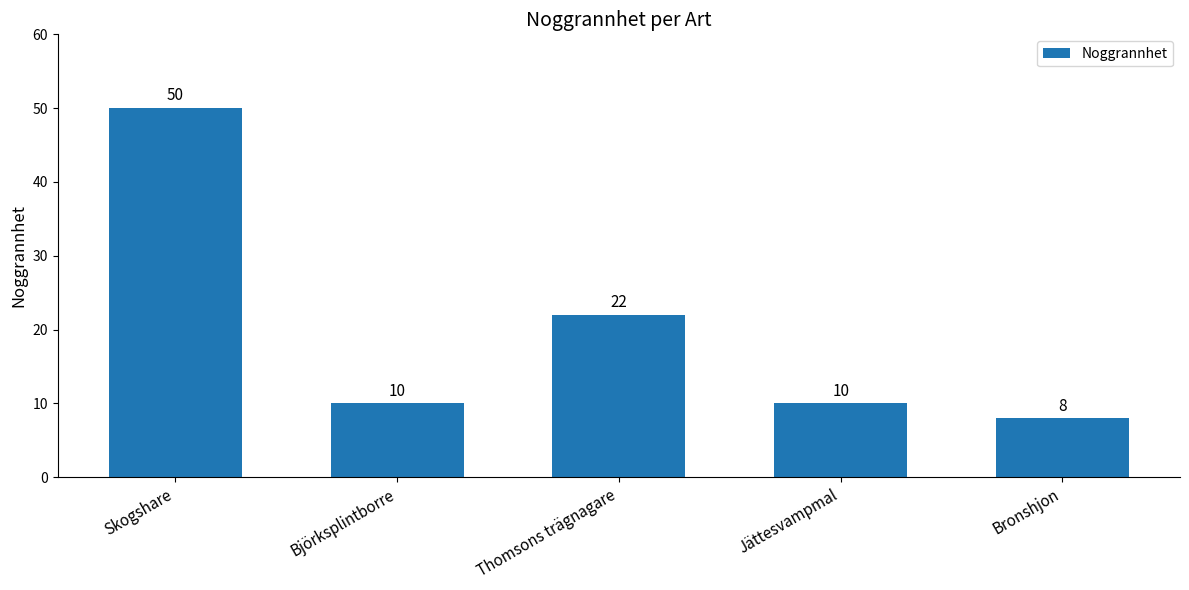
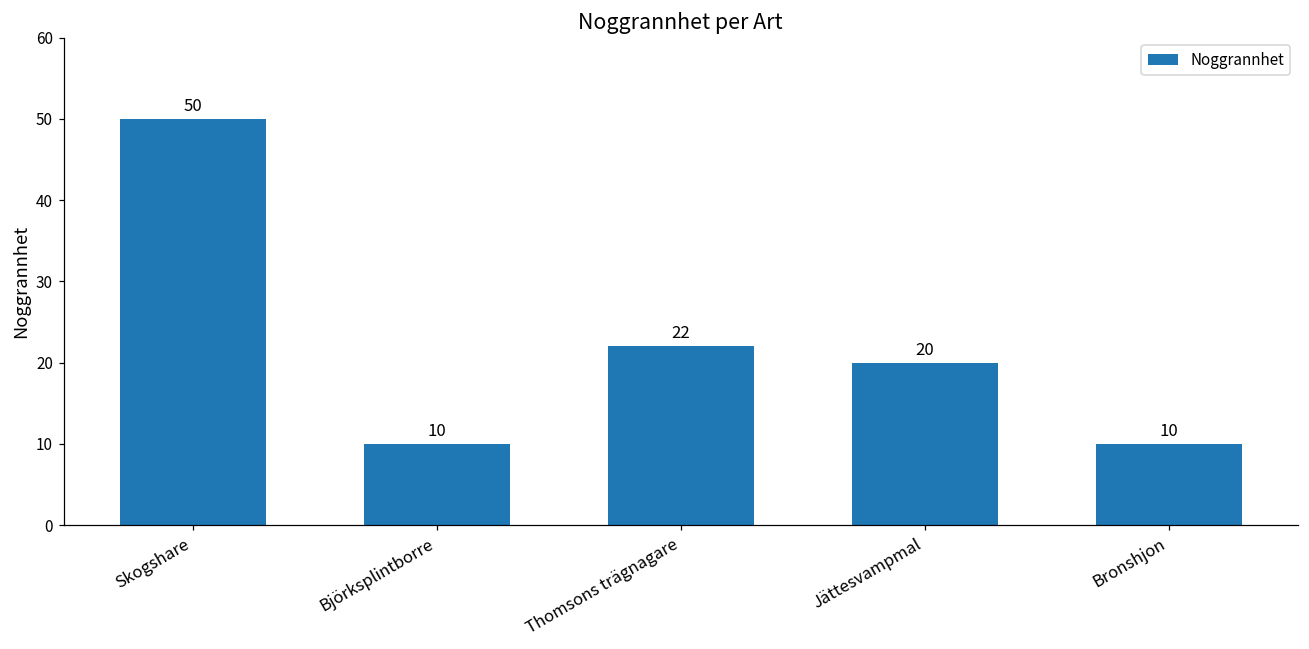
Jättesvampmal: 10 -> 20
Bronshjon: 8 -> 10
